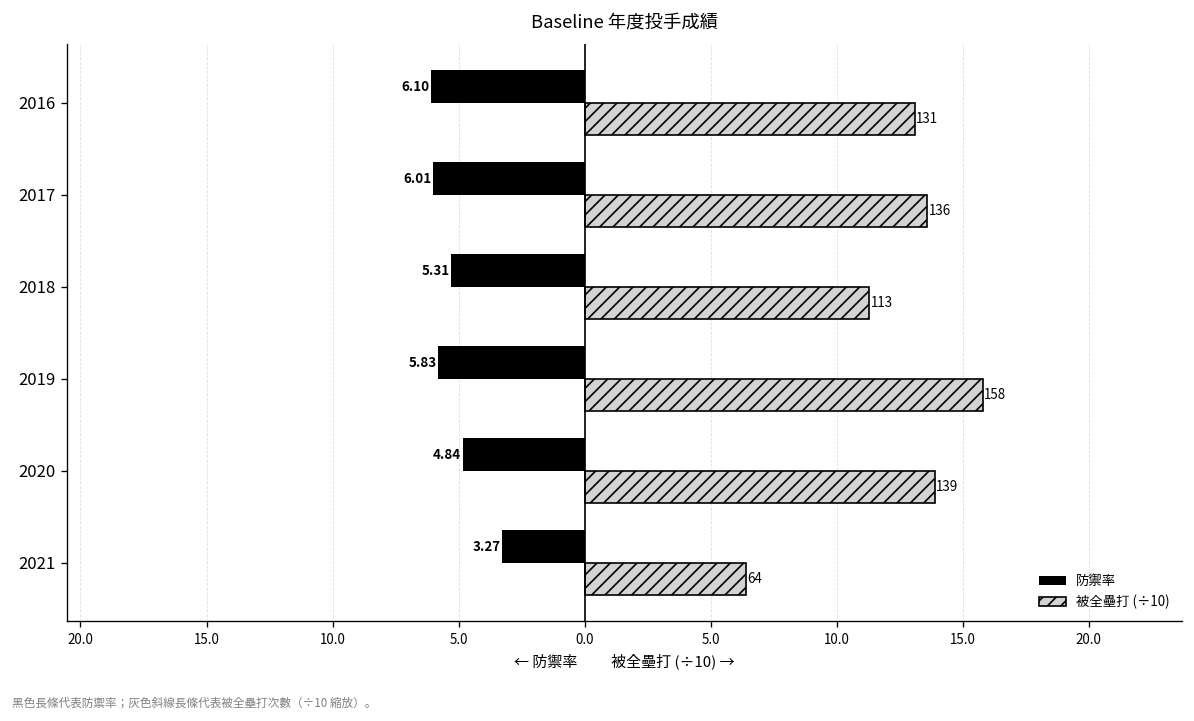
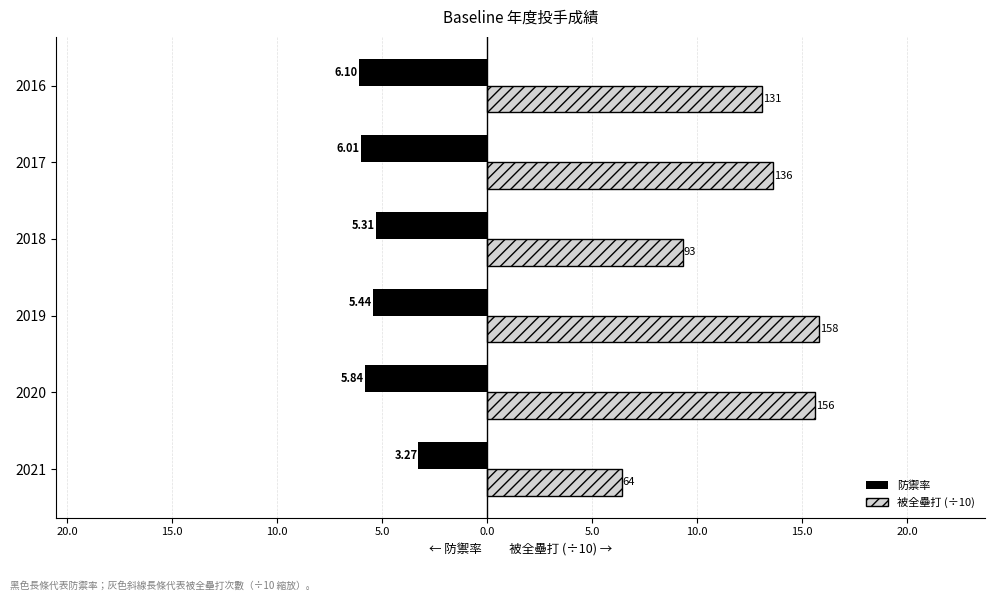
被全壘打 (÷10), 2018: 113 -> 93
防禦率, 2019: 5.83 -> 5.44
防禦率, 2020: 4.84 -> 5.84
被全壘打 (÷10), 2020: 139 -> 156
